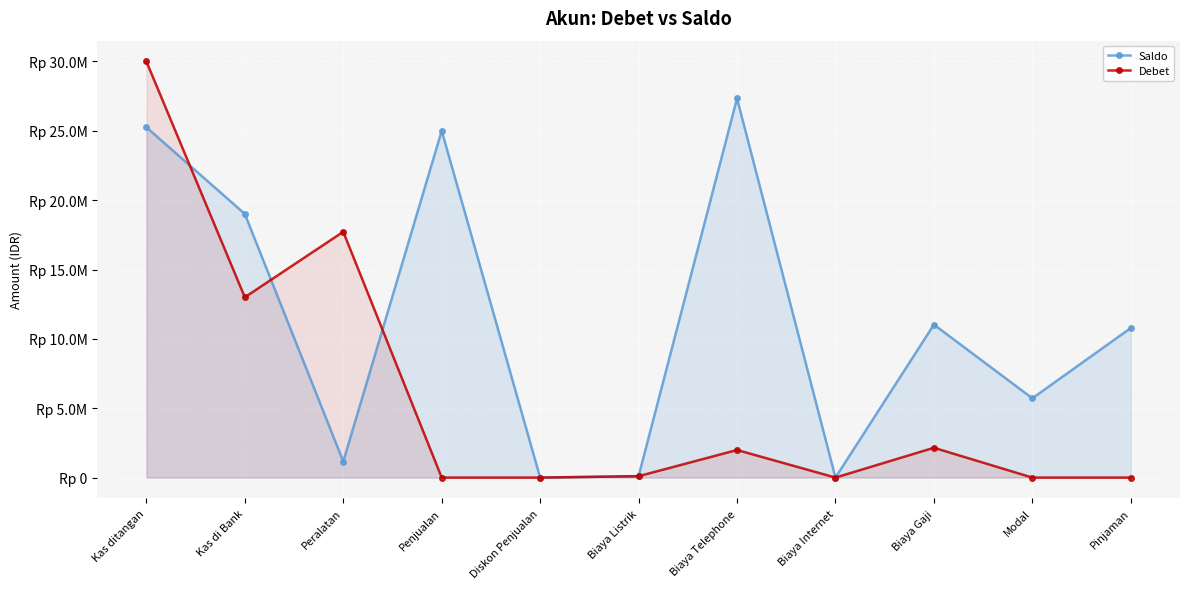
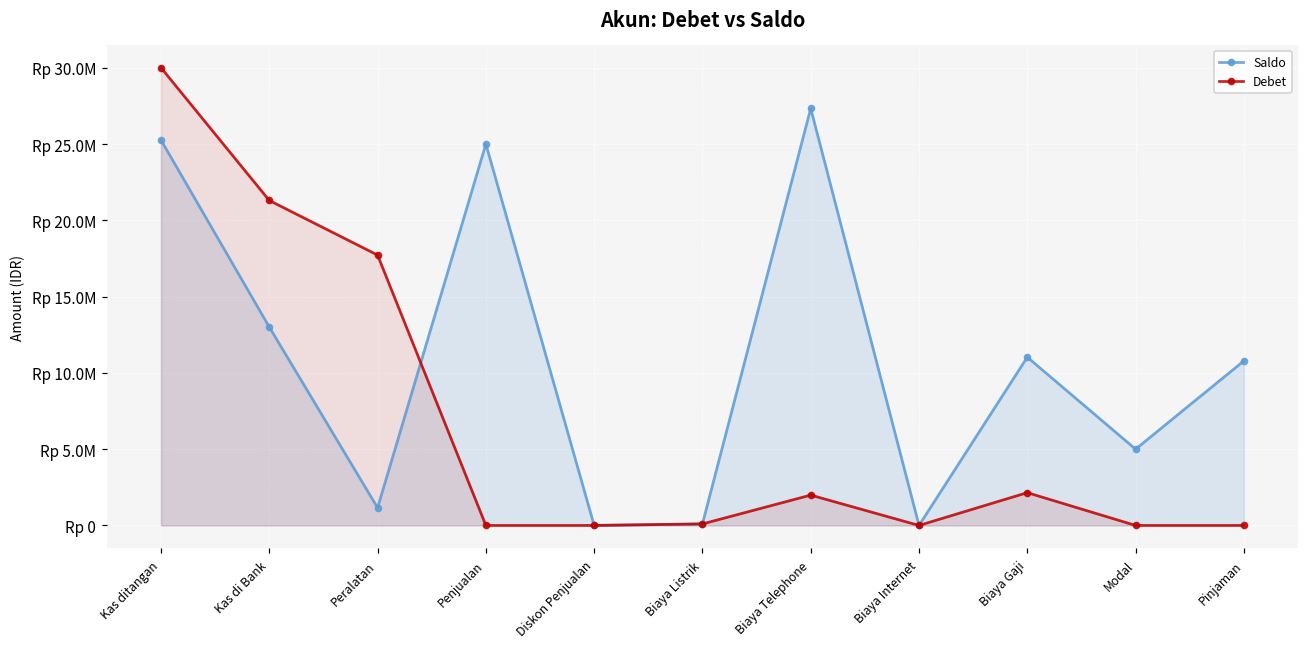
Saldo, Kas di Bank: Rp 19000000 -> Rp 13000000
Debet, Kas di Bank: Rp 13000000 -> Rp 21300000
Saldo, Modal: Rp 5700000 -> Rp 5000000
